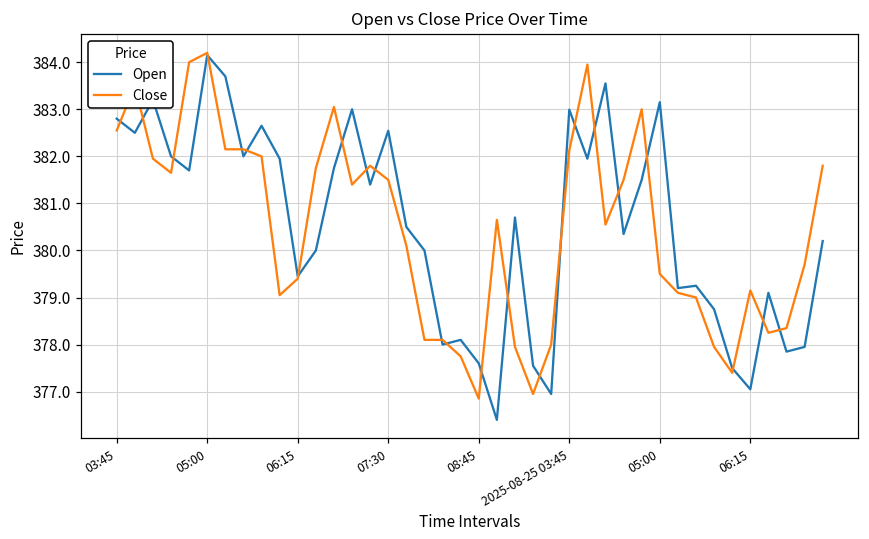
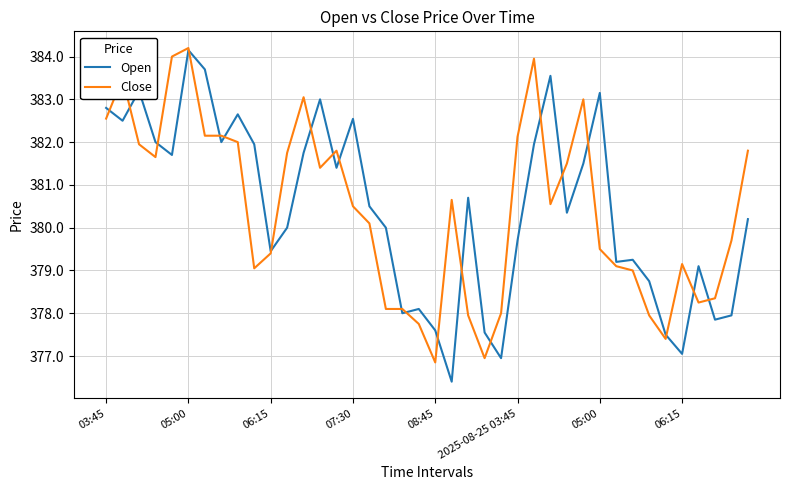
Close, 07:30: 381.5 -> 380.5
Open, 2025-08-25 03:45: 383.0 -> 379.7
